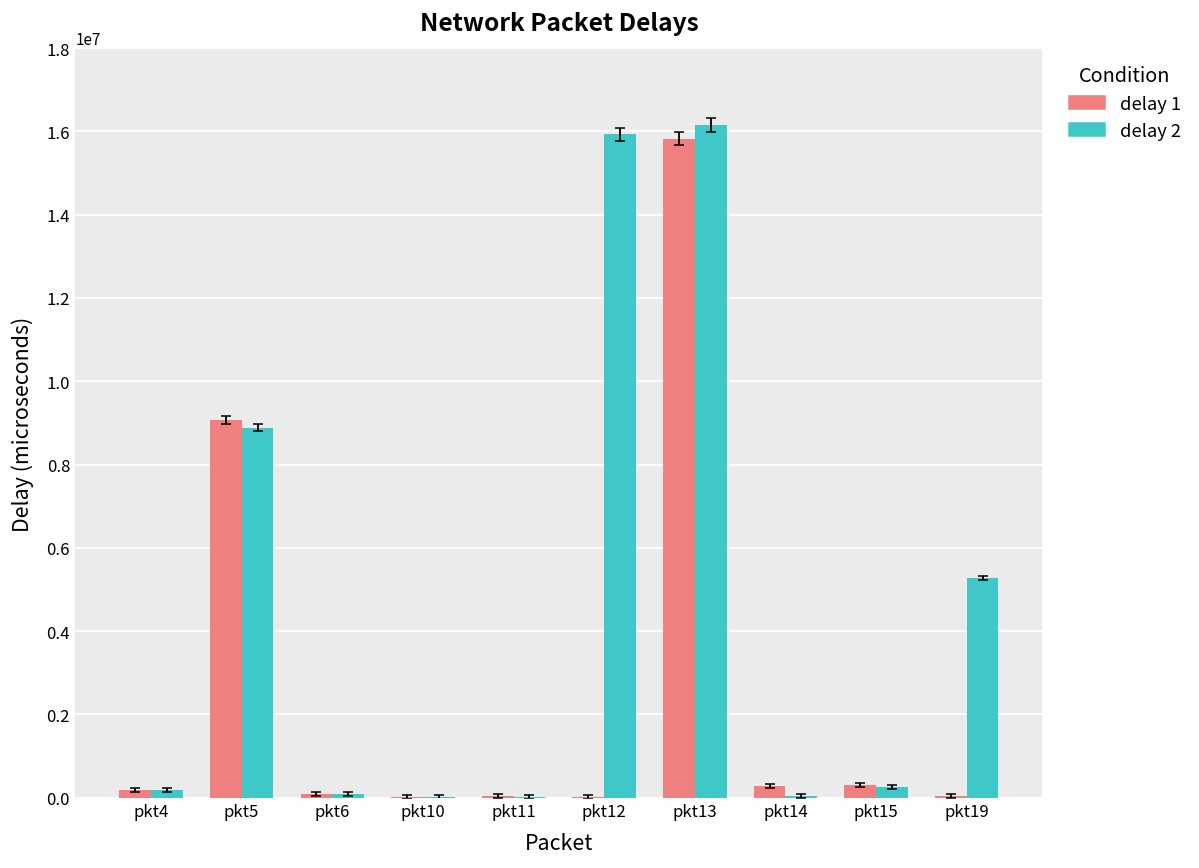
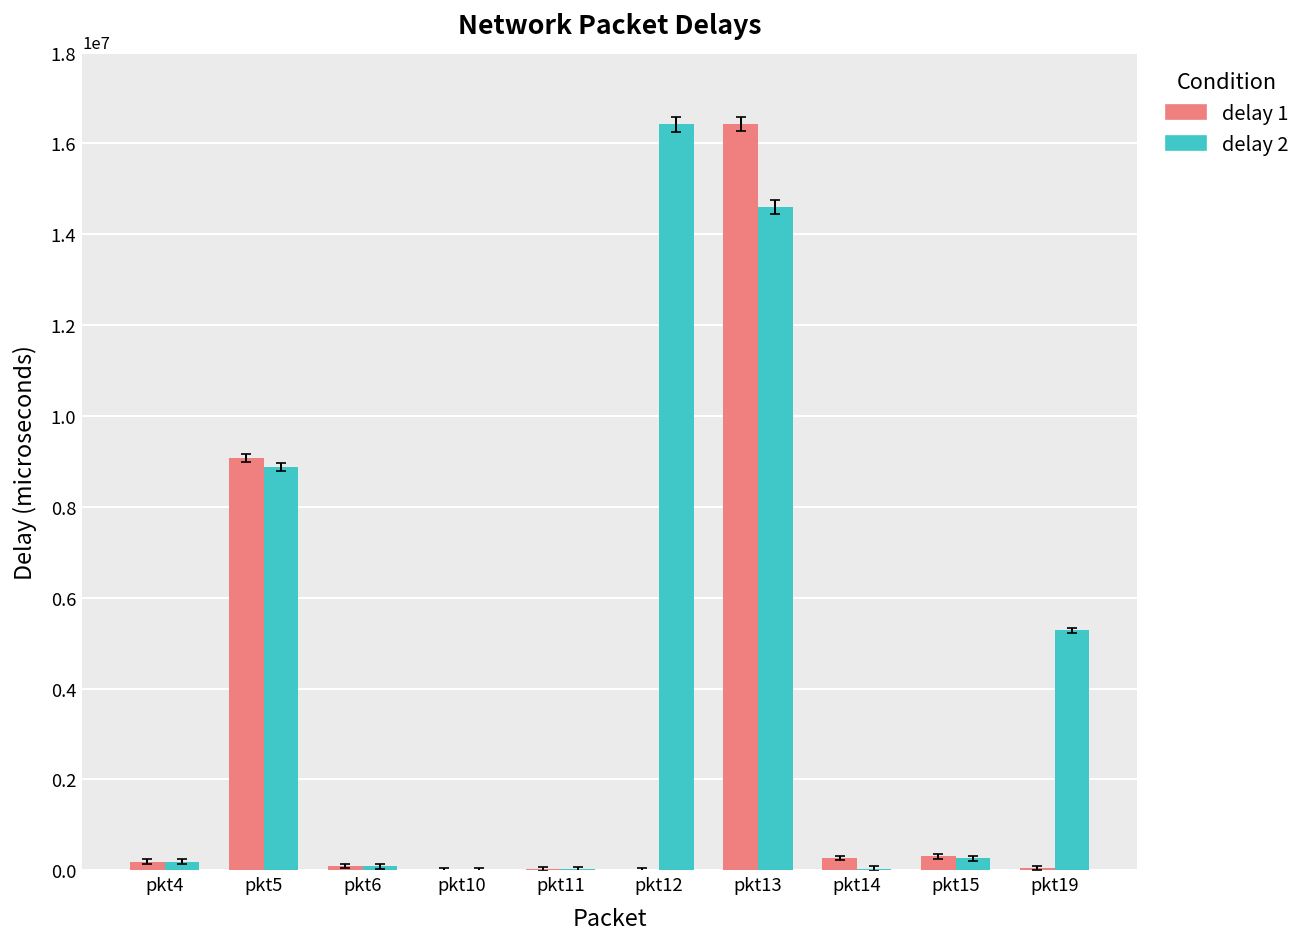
delay 2, pkt12: 15900000 -> 16400000
delay 1, pkt13: 15800000 -> 16400000
delay 2, pkt13: 16200000 -> 14600000
